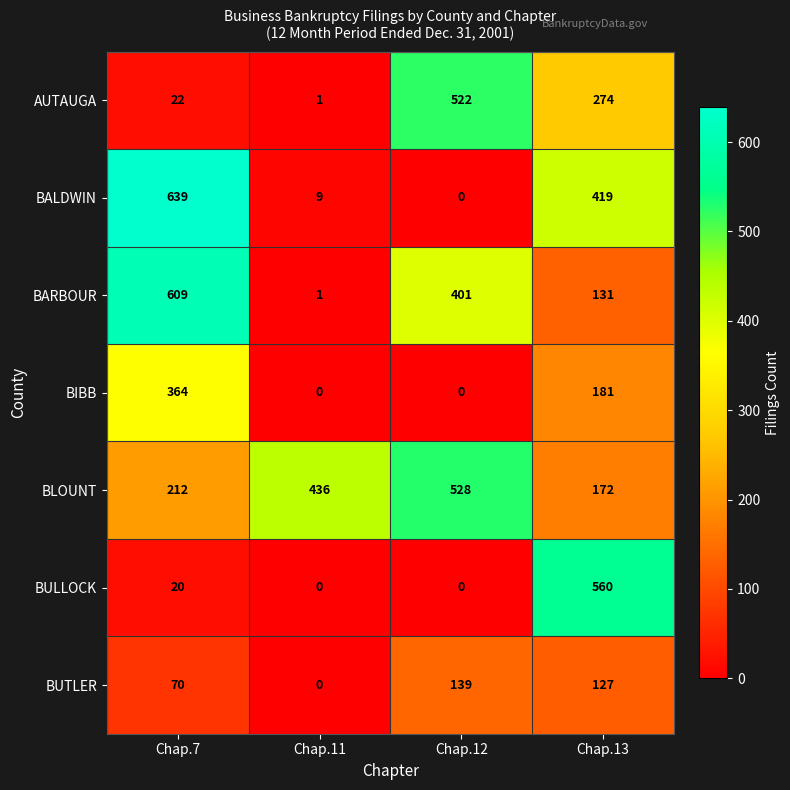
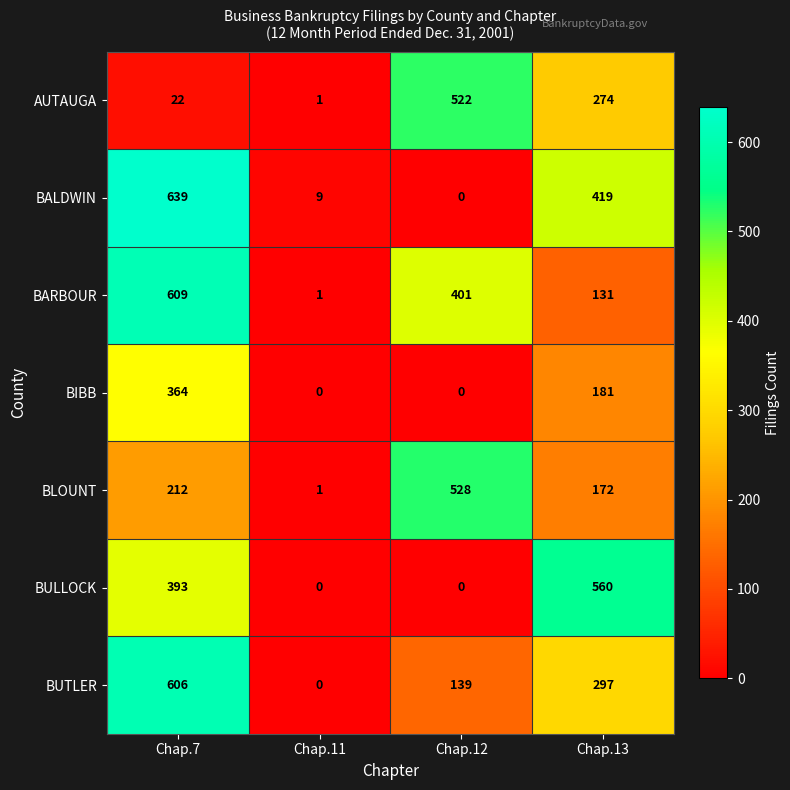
BLOUNT, Chap.11: 436 -> 1
BULLOCK, Chap.7: 20 -> 393
BUTLER, Chap.7: 70 -> 606
BUTLER, Chap.13: 127 -> 297
